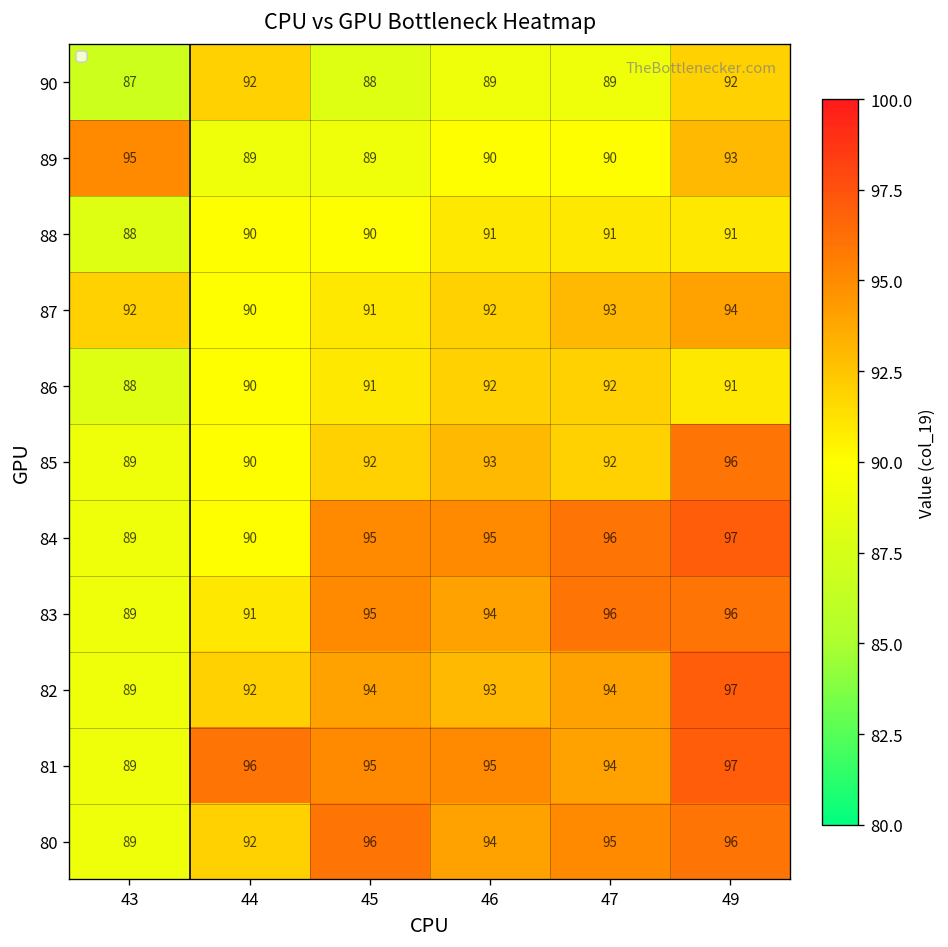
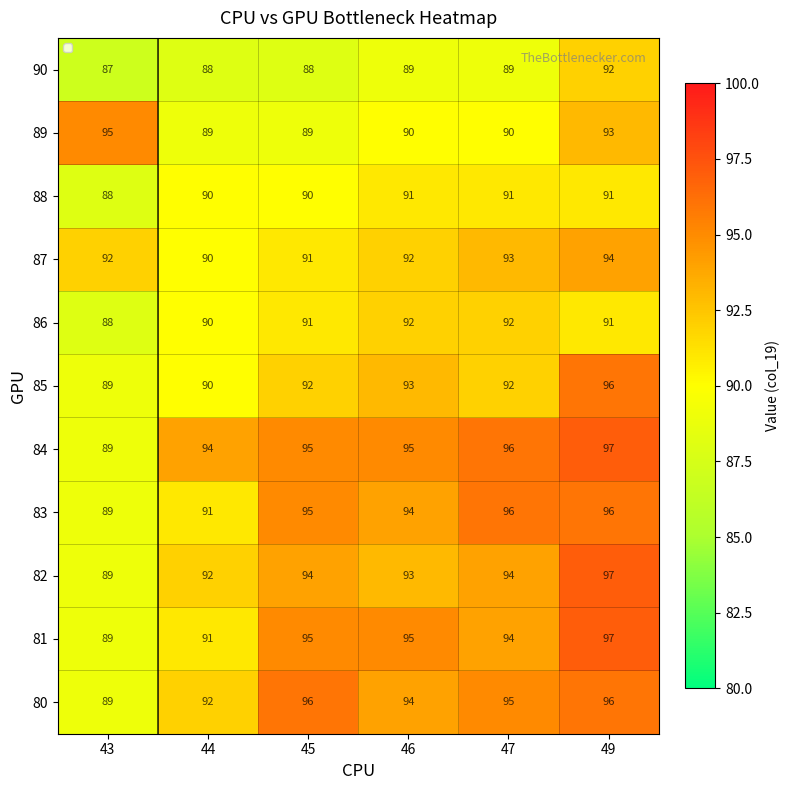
90, 44: 92 -> 88
84, 44: 90 -> 94
81, 44: 96 -> 91
